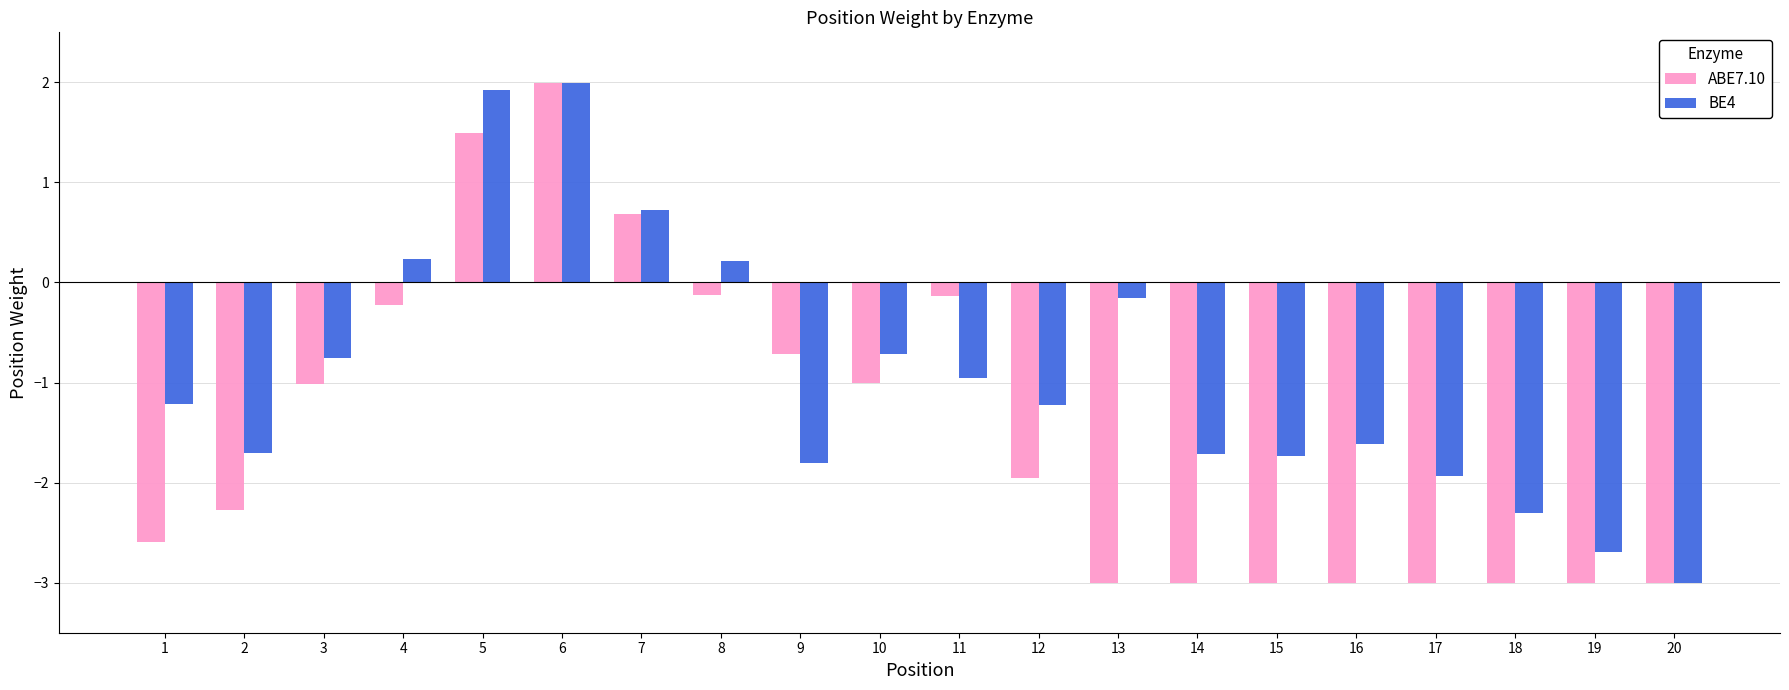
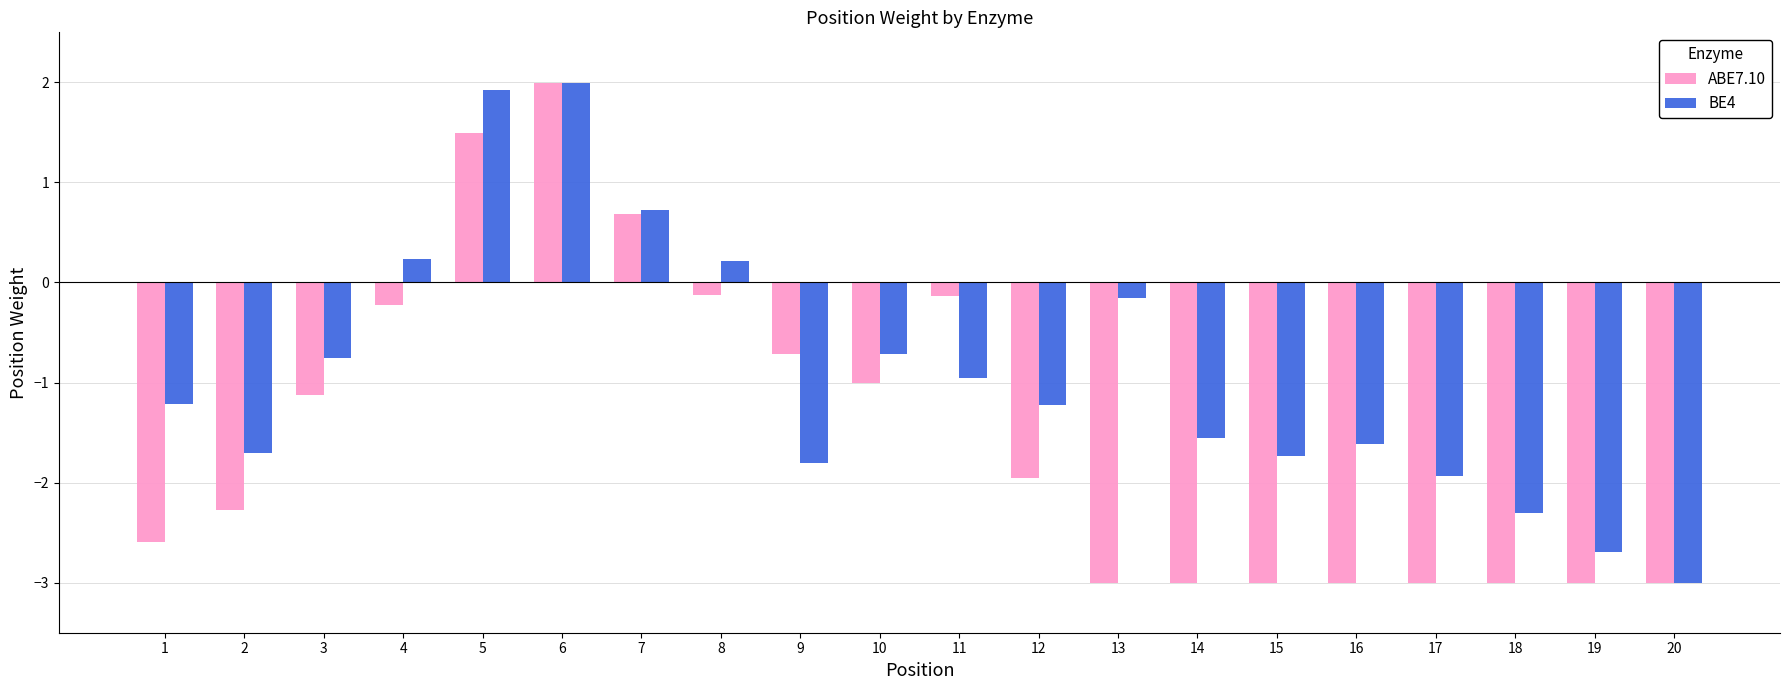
ABE7.10, 3: -1.01 -> -1.12
BE4, 14: -1.71 -> -1.55
